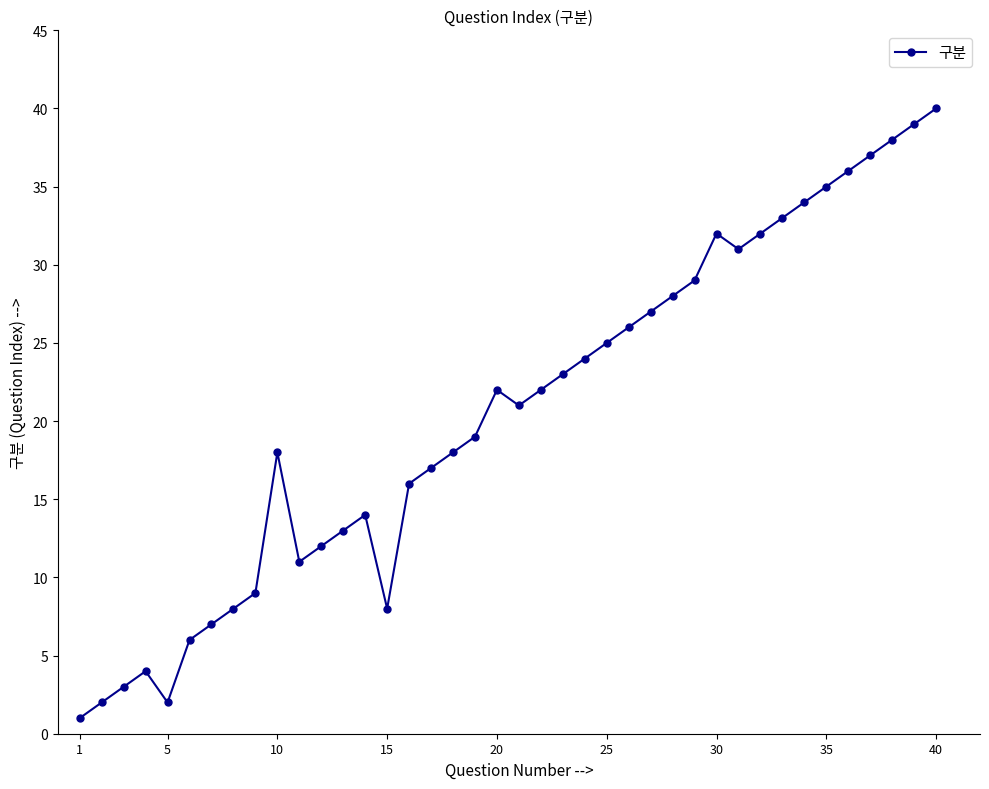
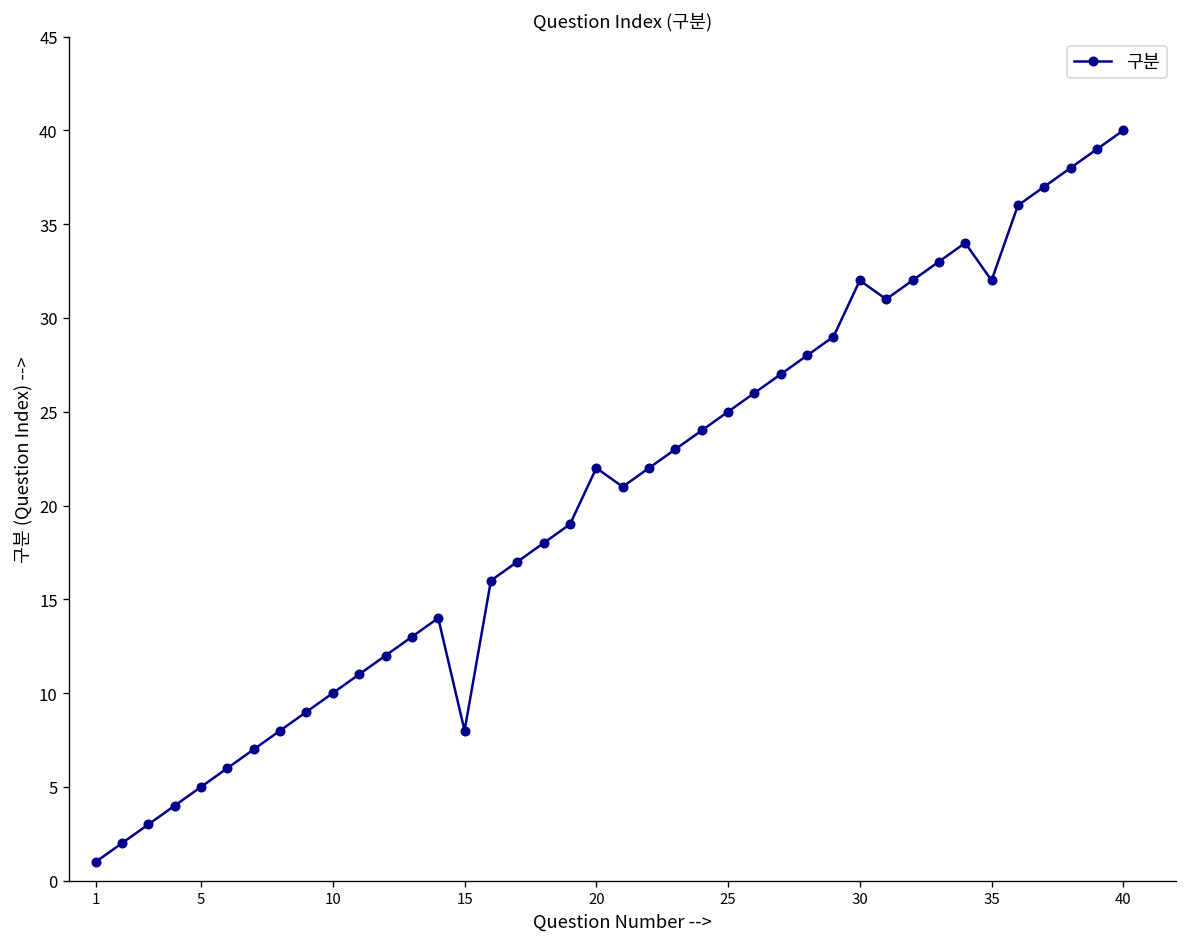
5: 2 -> 5
10: 18 -> 10
35: 35 -> 32
